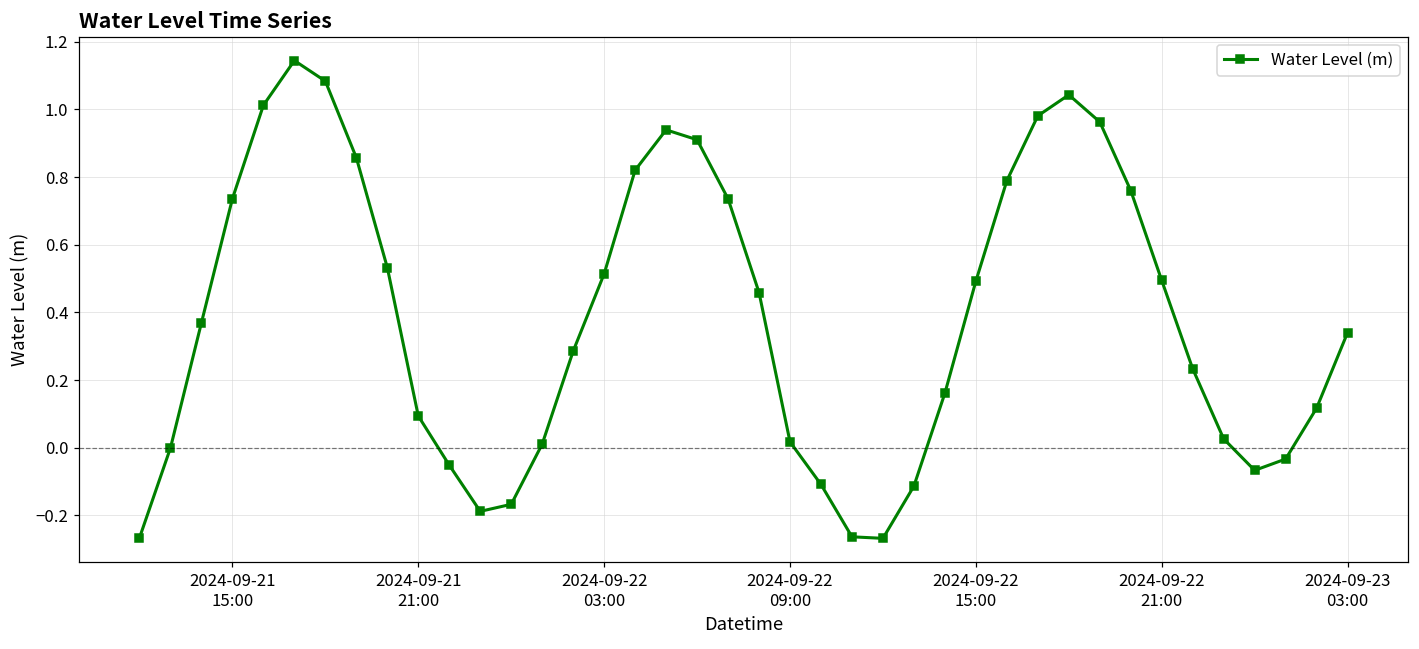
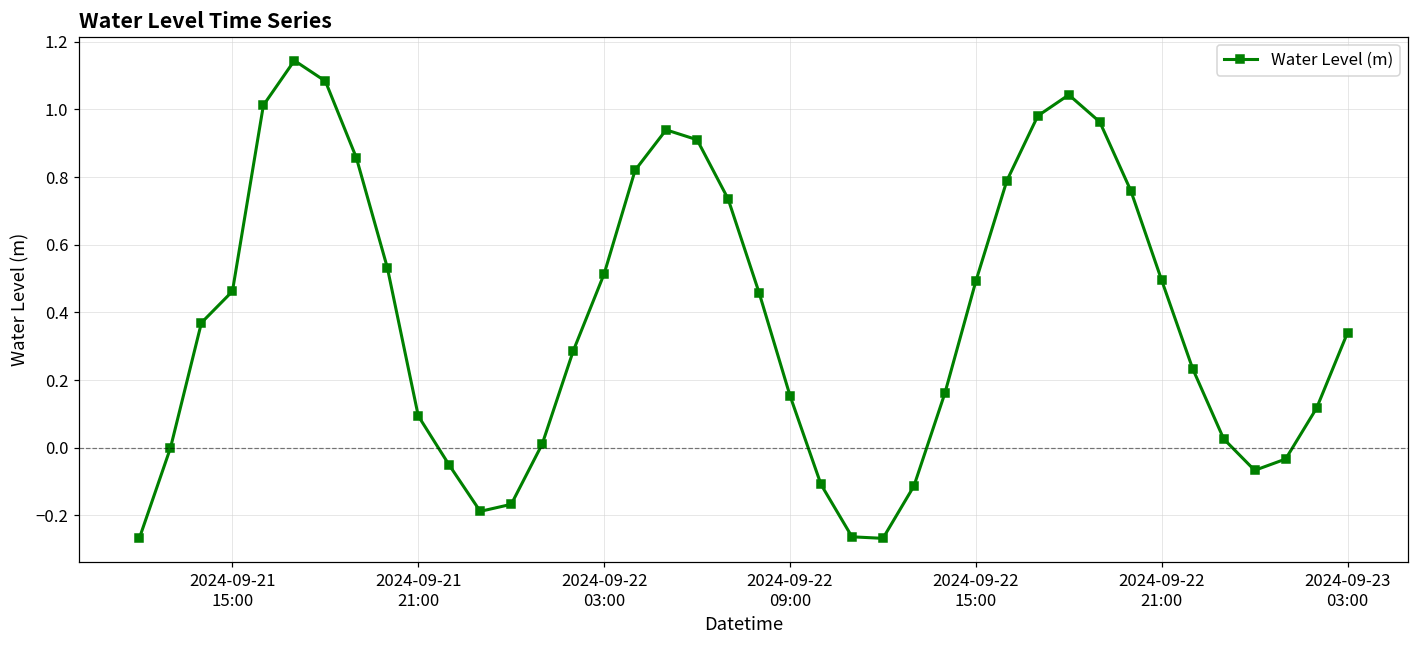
2024-09-21 15:00: 0.74 -> 0.46
2024-09-22 09:00: 0.02 -> 0.15
